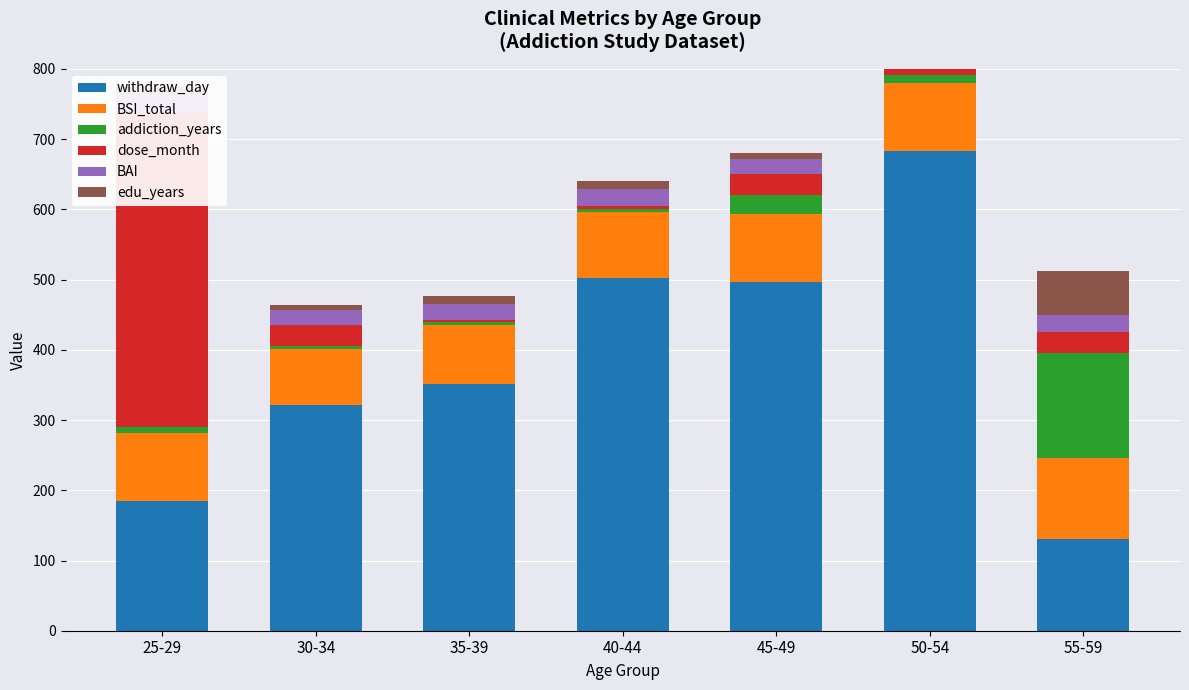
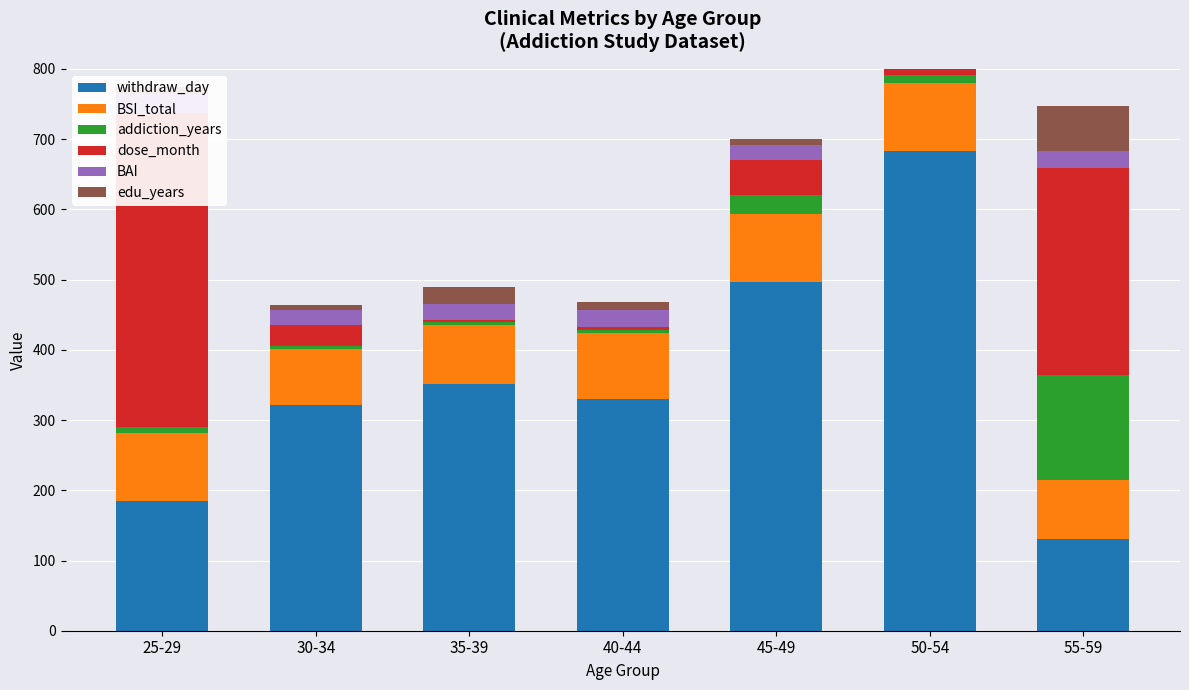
edu_years, 35-39: 10 -> 20
withdraw_day, 40-44: 500 -> 330
dose_month, 45-49: 30 -> 50
BSI_total, 55-59: 120 -> 80
dose_month, 55-59: 30 -> 300
